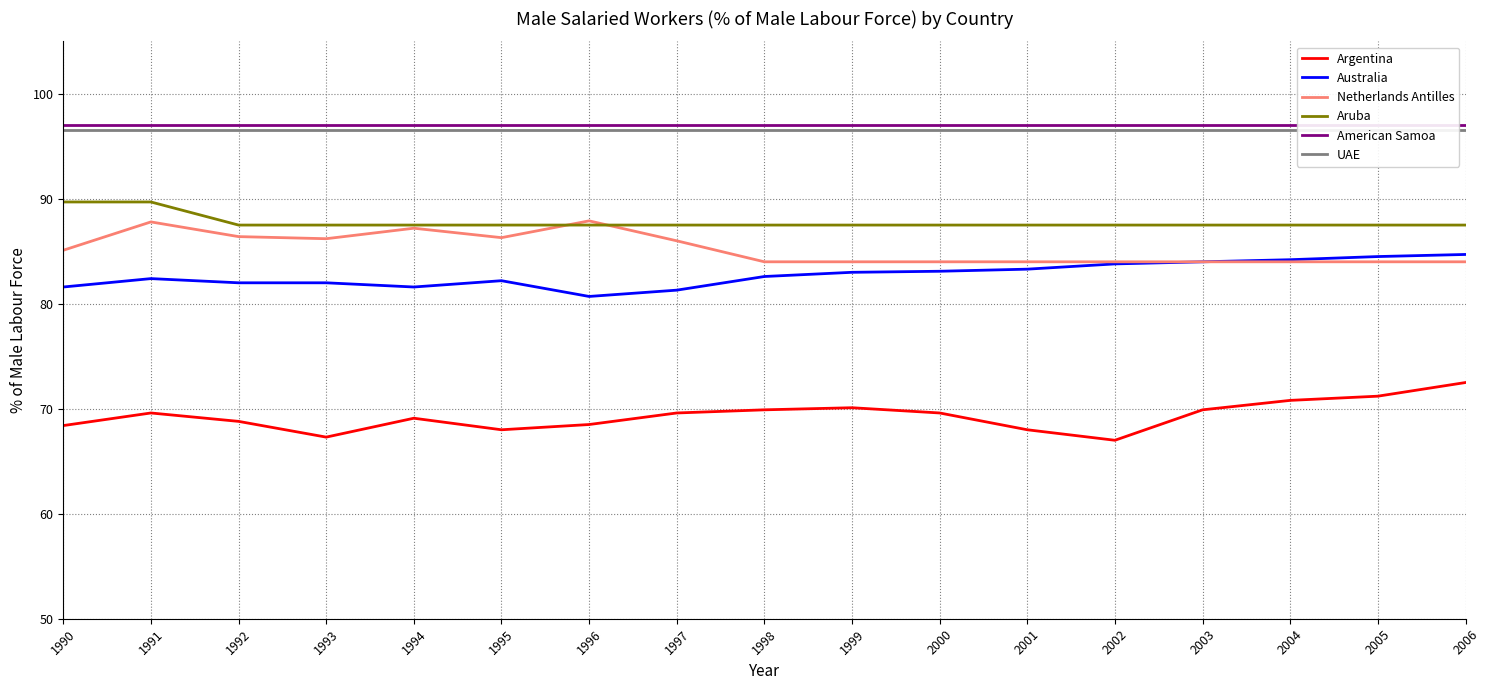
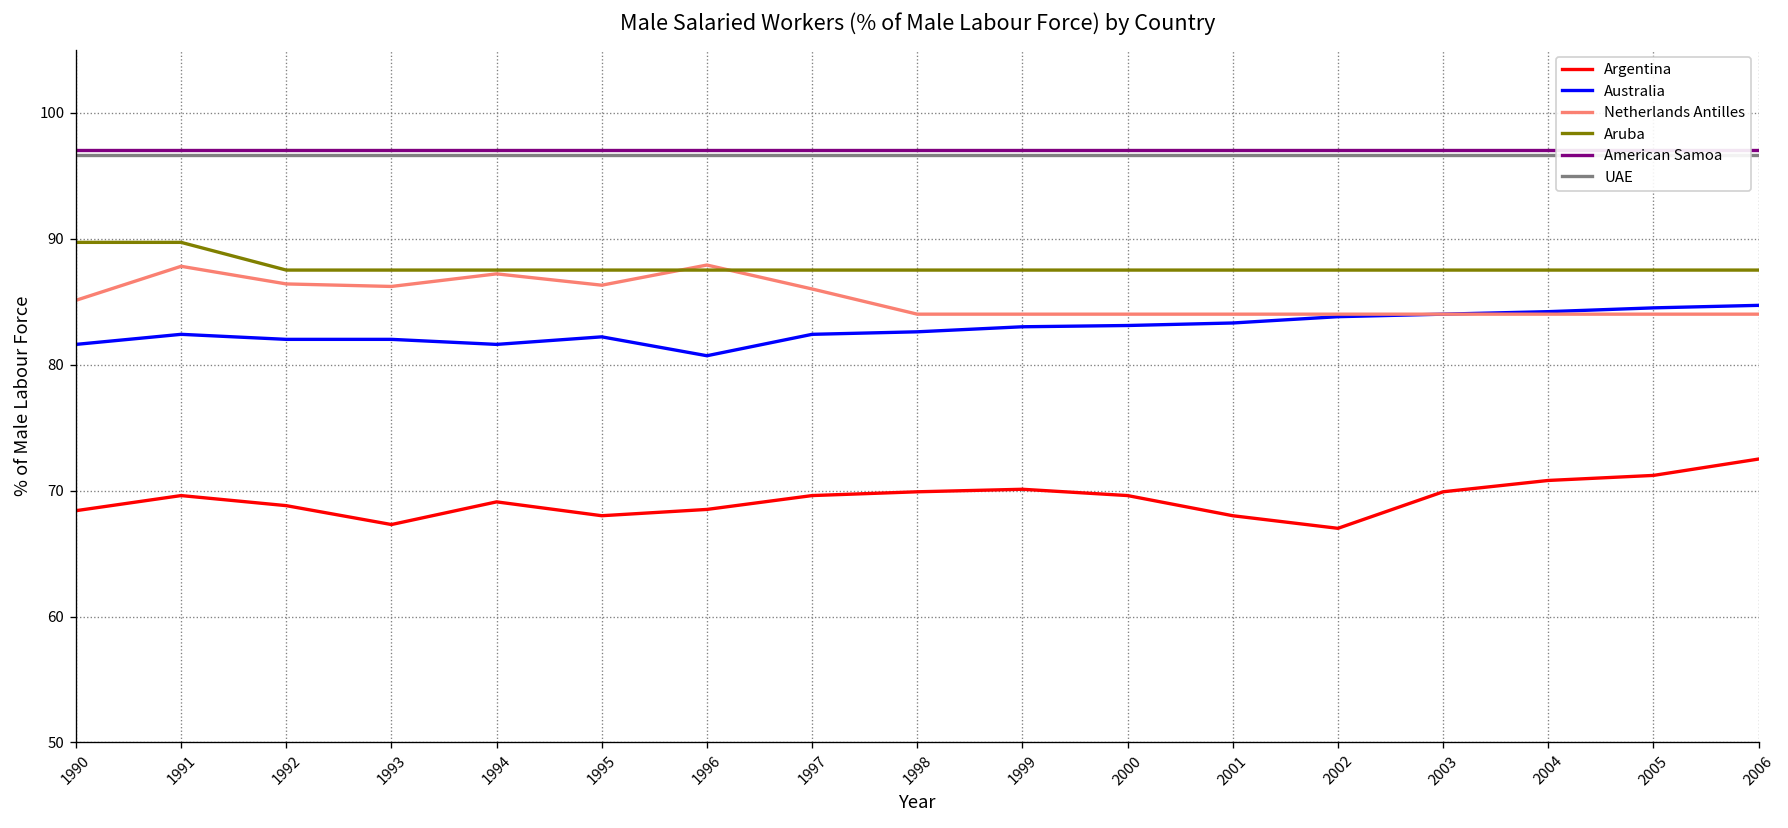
Australia, 1997: 81.3 -> 82.4
